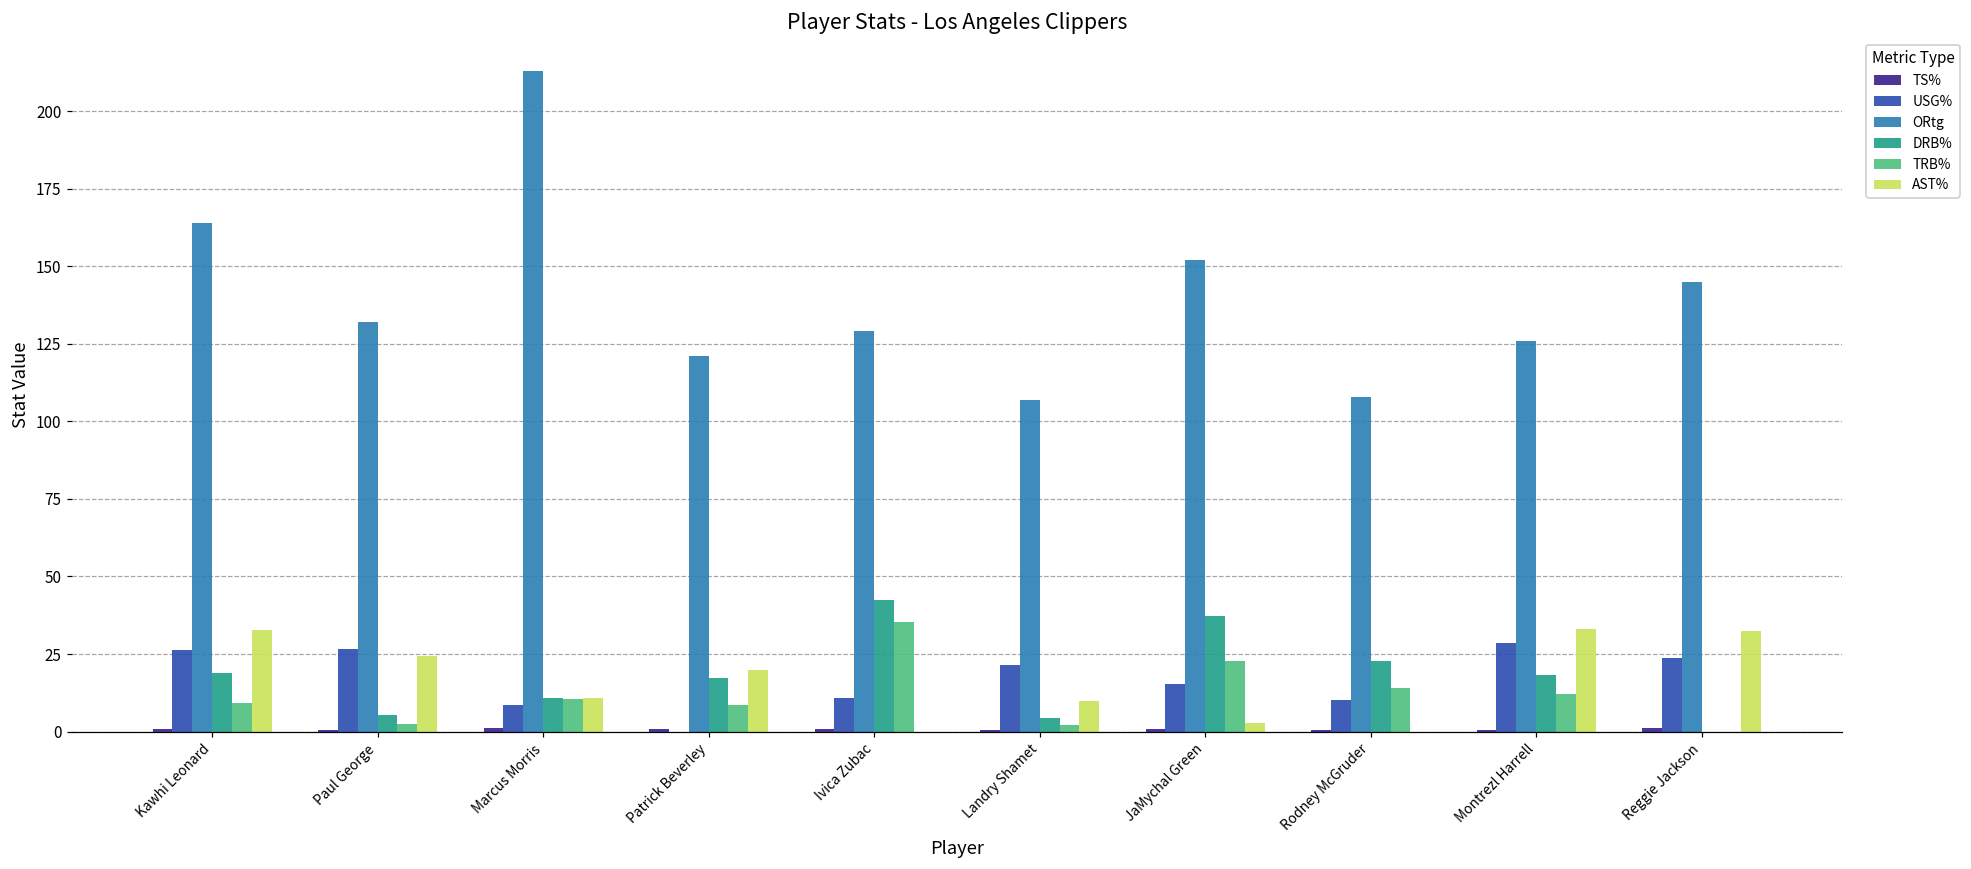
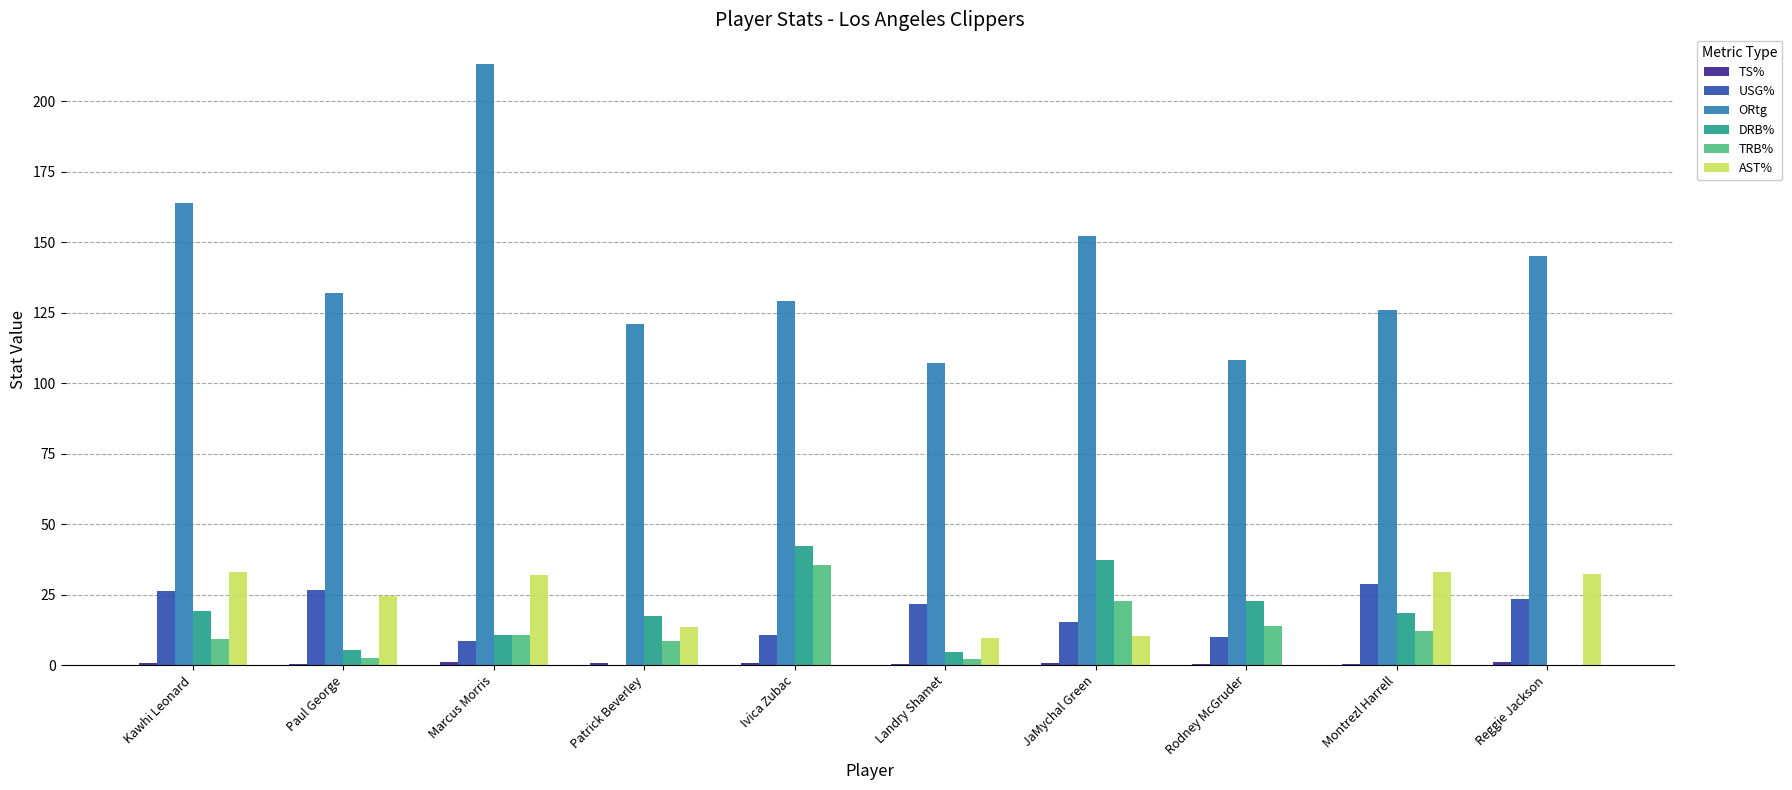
AST%, Marcus Morris: 11 -> 32
AST%, Patrick Beverley: 20 -> 14
AST%, JaMychal Green: 3 -> 10
